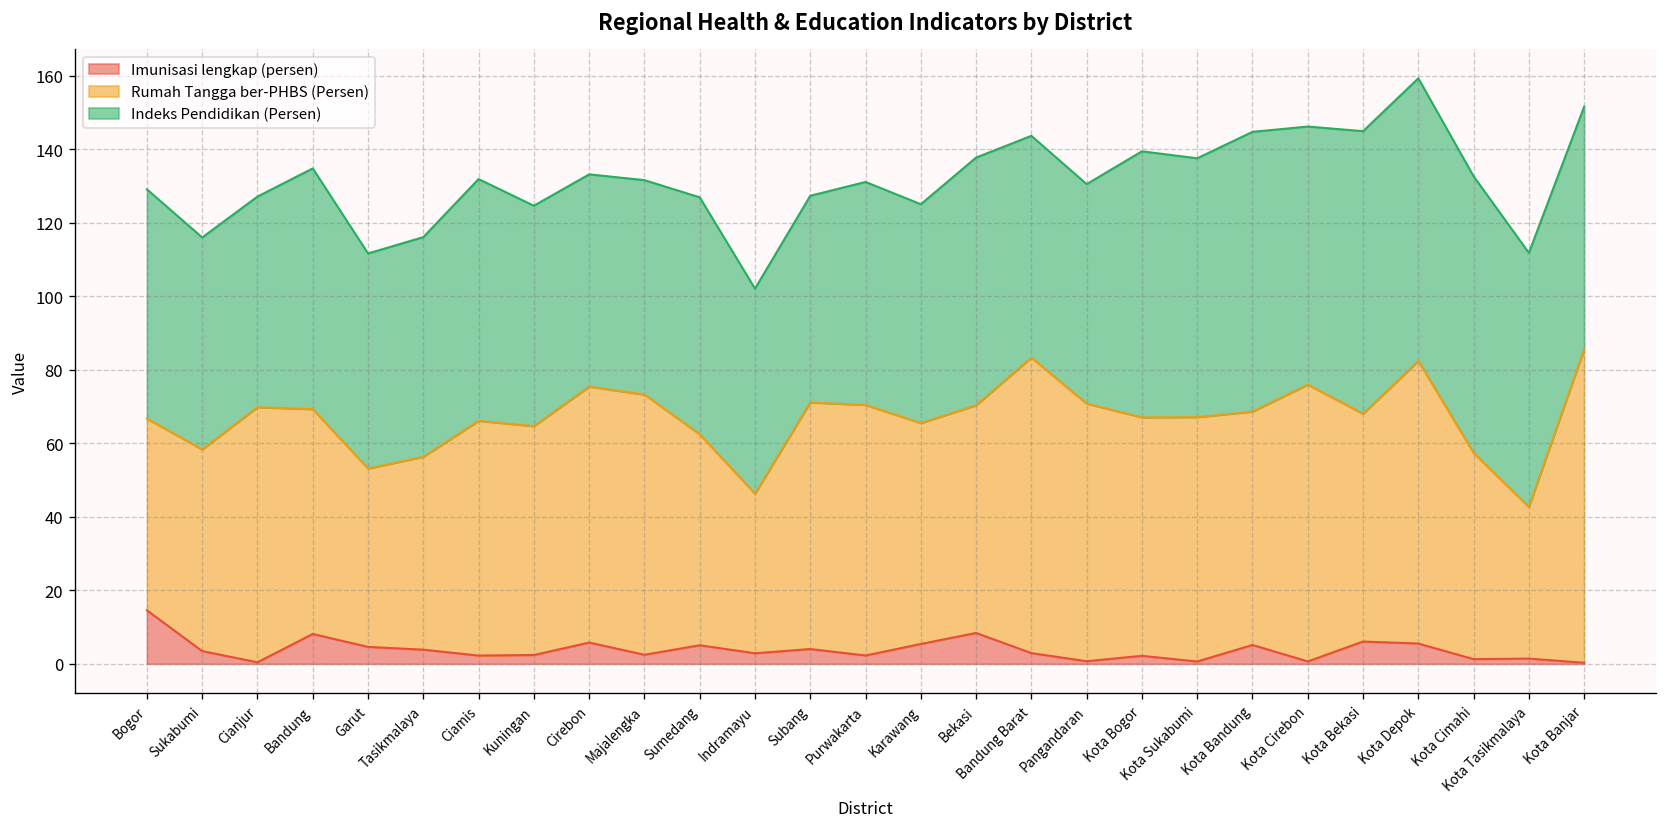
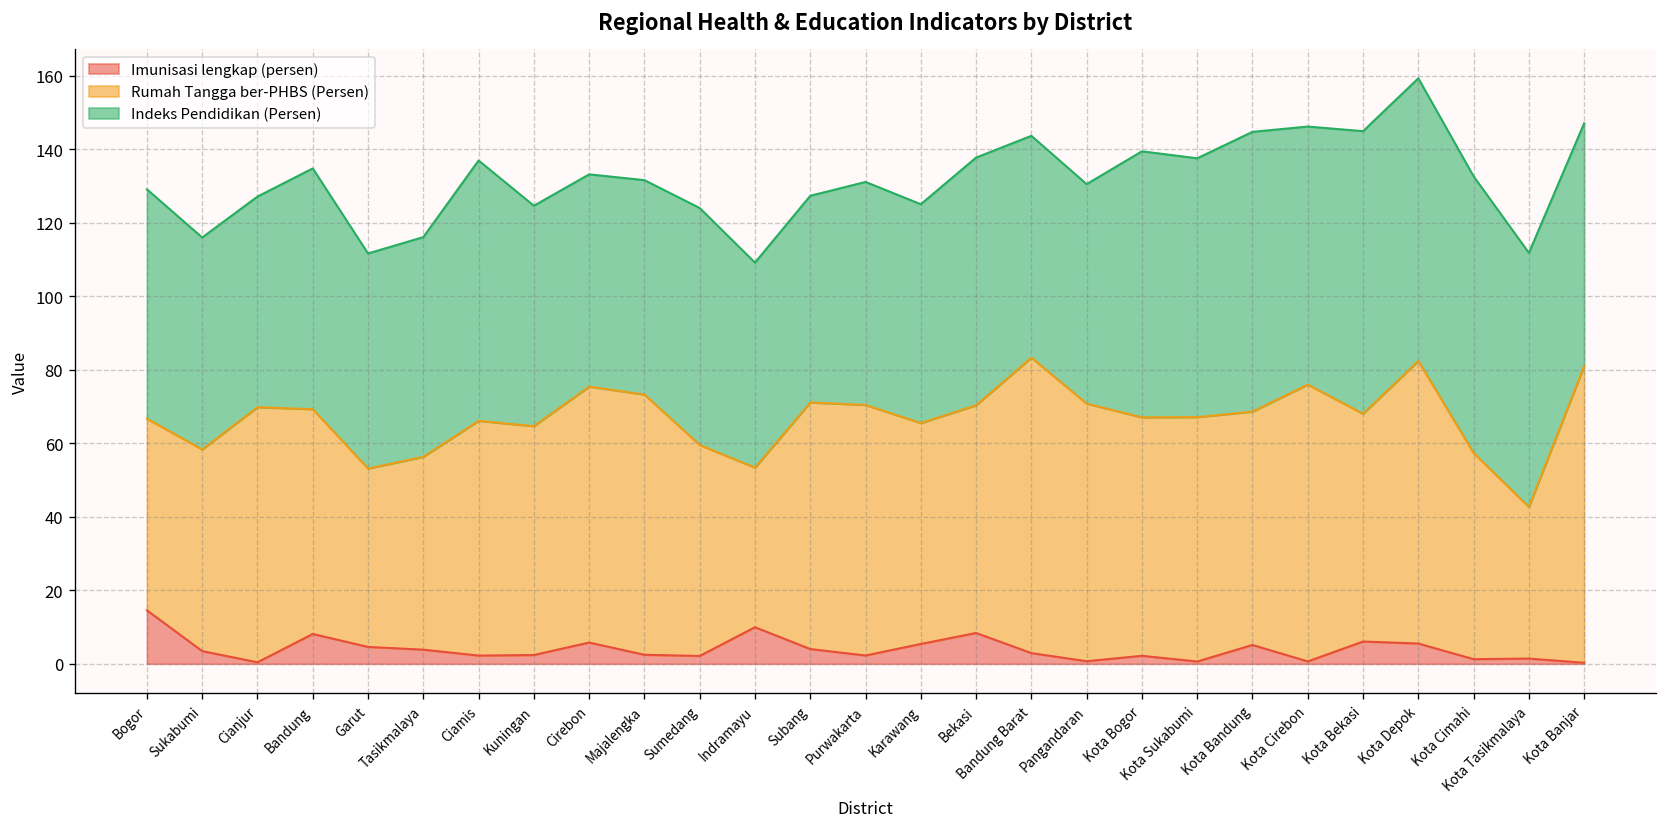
Indeks Pendidikan (Persen), Ciamis: 66 -> 71
Imunisasi lengkap (persen), Sumedang: 5 -> 2
Imunisasi lengkap (persen), Indramayu: 3 -> 10
Rumah Tangga ber-PHBS (Persen), Kota Banjar: 85 -> 81
